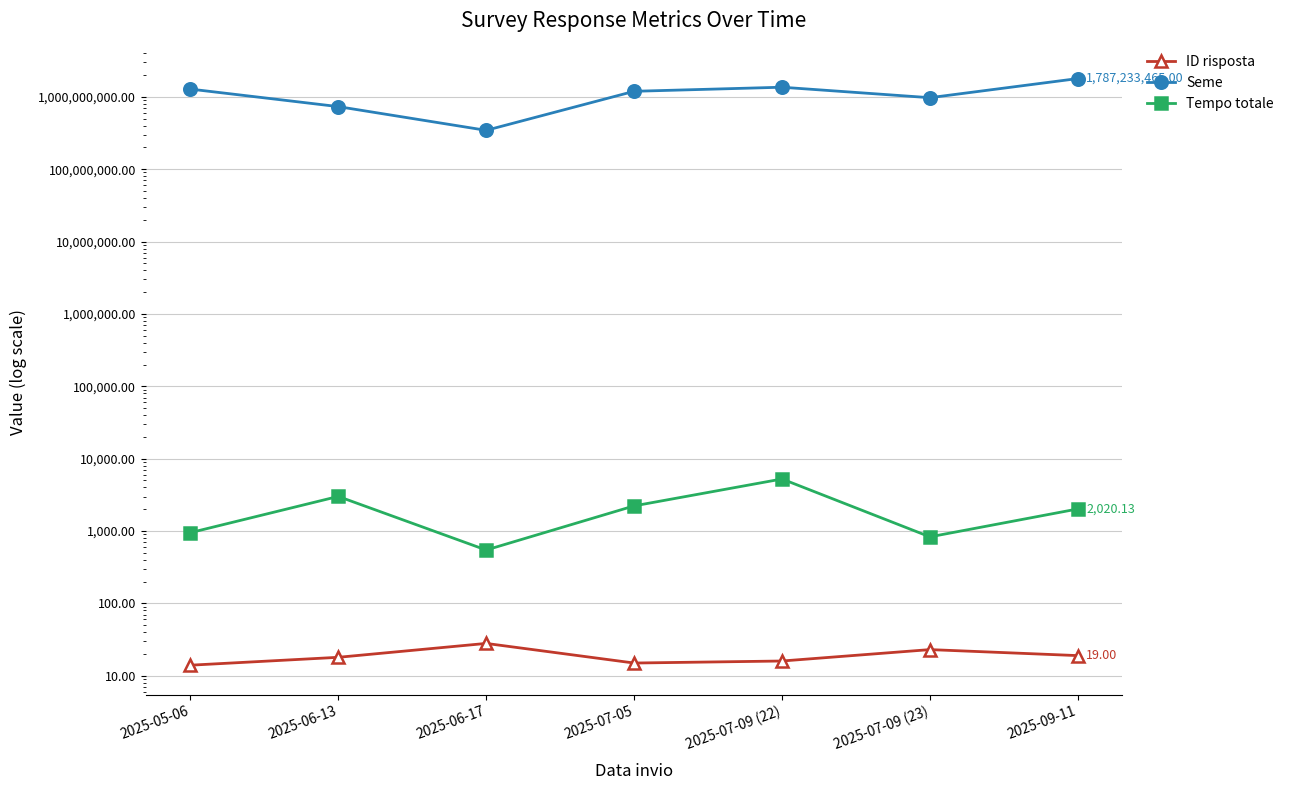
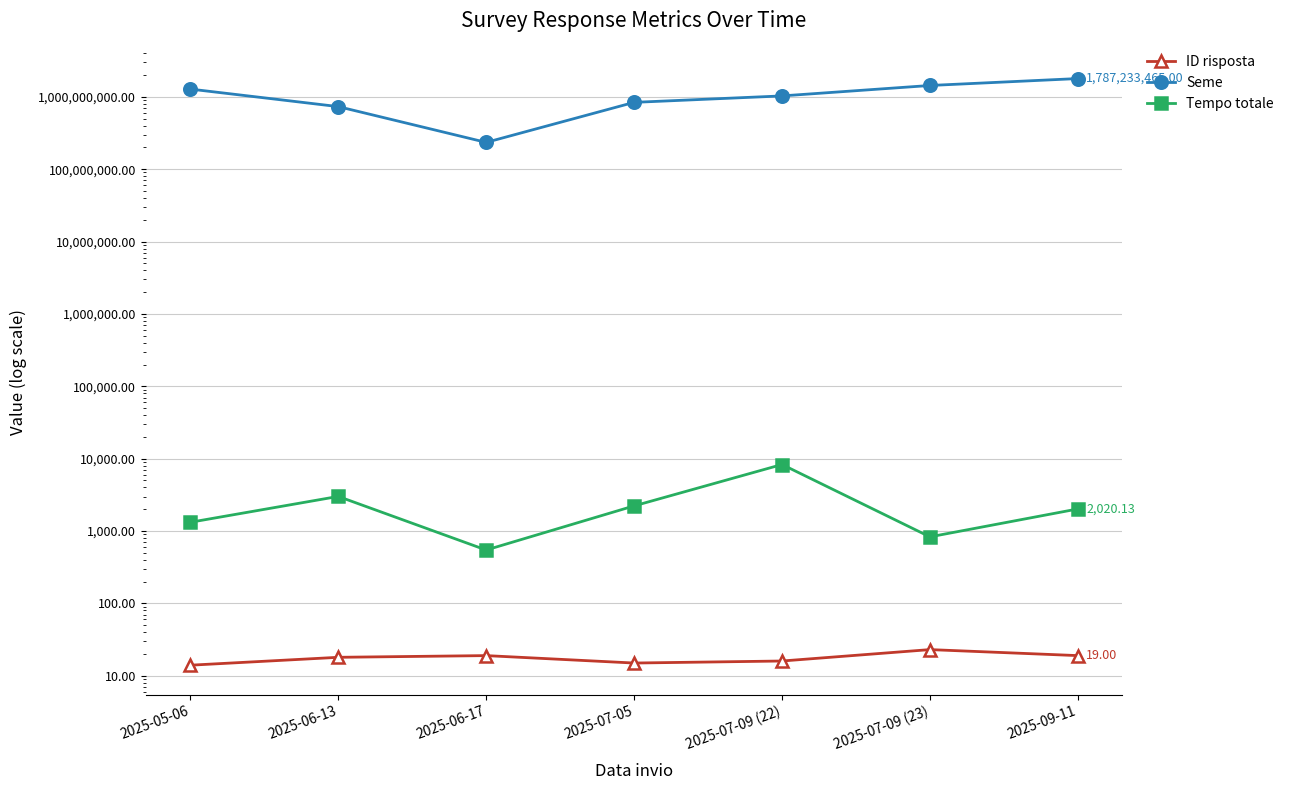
Tempo totale, 2025-05-06: 900 -> 1,300
ID risposta, 2025-06-17: 28 -> 19
Seme, 2025-06-17: 300,000,000 -> 230,000,000
Seme, 2025-07-05: 1,200,000,000 -> 800,000,000
Seme, 2025-07-09 (22): 1,400,000,000 -> 1,000,000,000
Tempo totale, 2025-07-09 (22): 5,000 -> 8,000
Seme, 2025-07-09 (23): 1,000,000,000 -> 1,400,000,000
